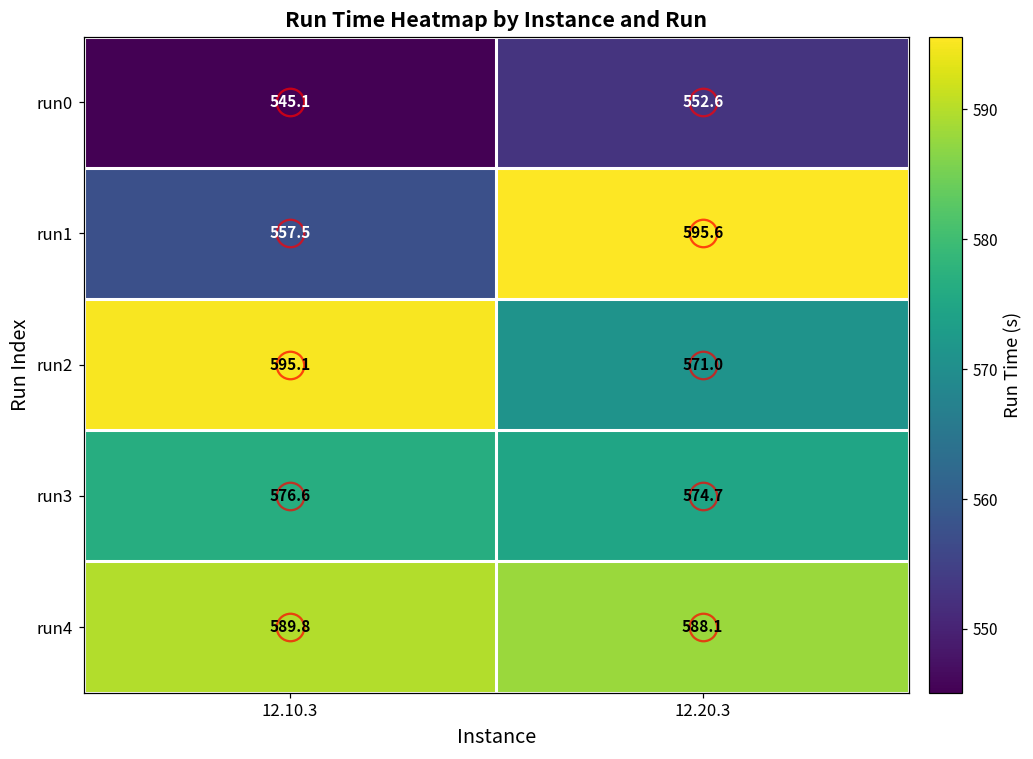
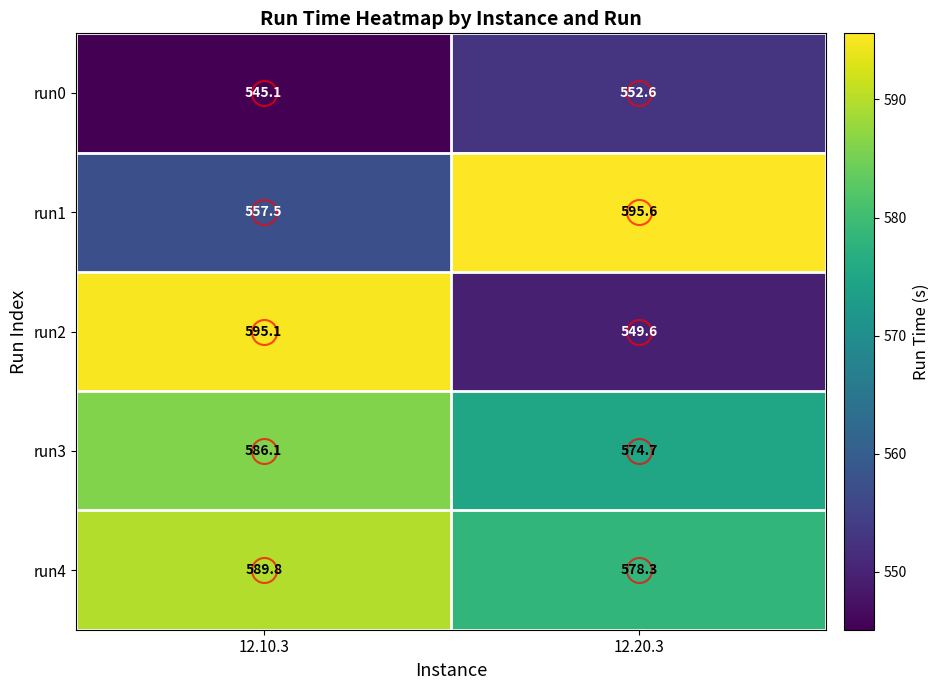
run2, 12.20.3: 571.0 -> 549.6
run3, 12.10.3: 576.6 -> 586.1
run4, 12.20.3: 588.1 -> 578.3
